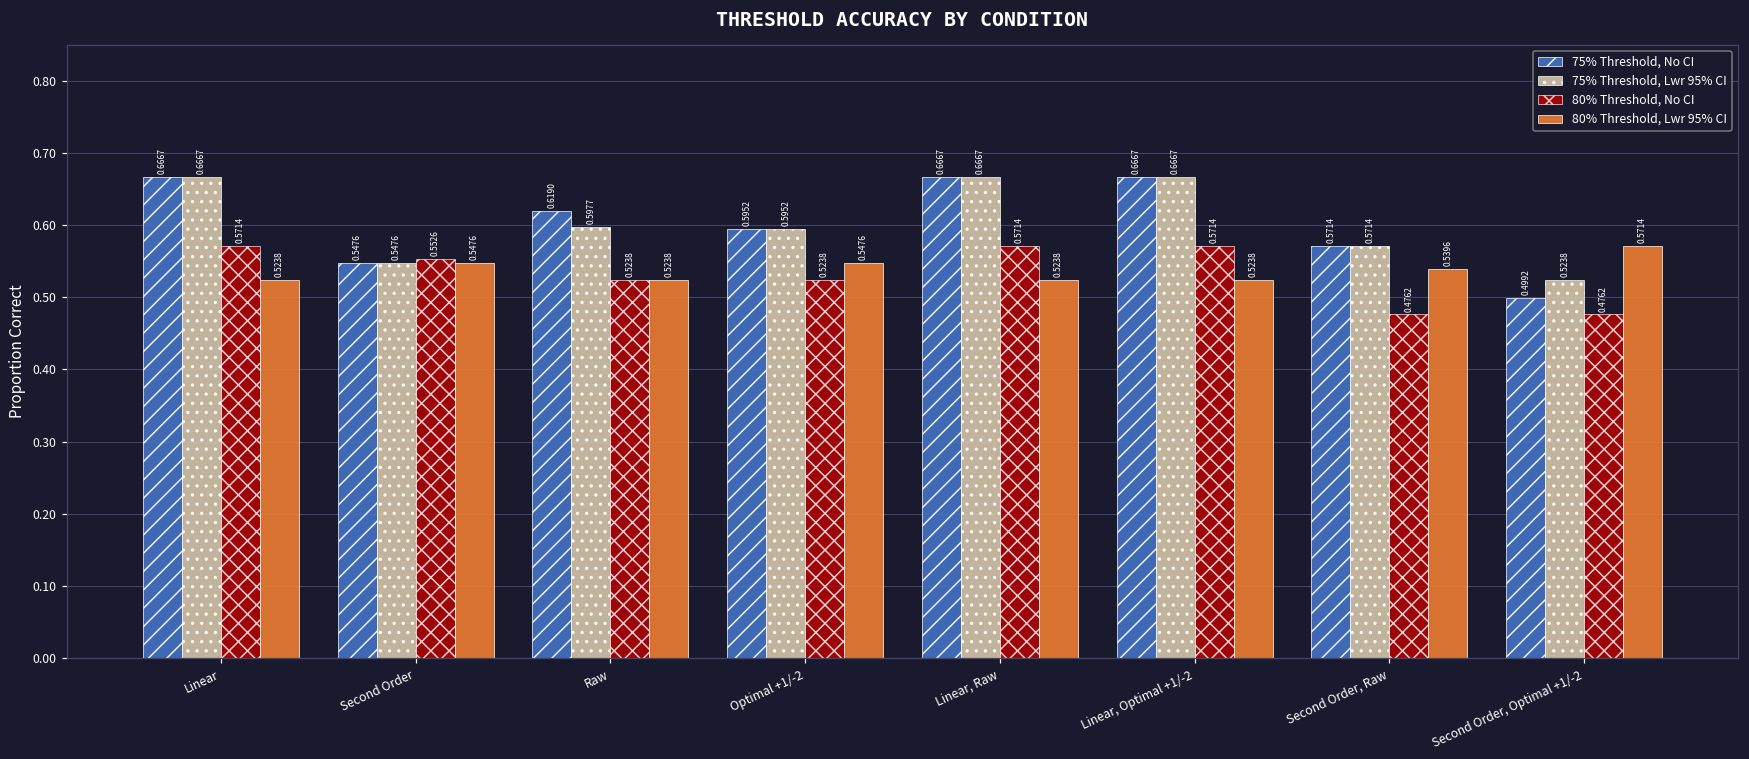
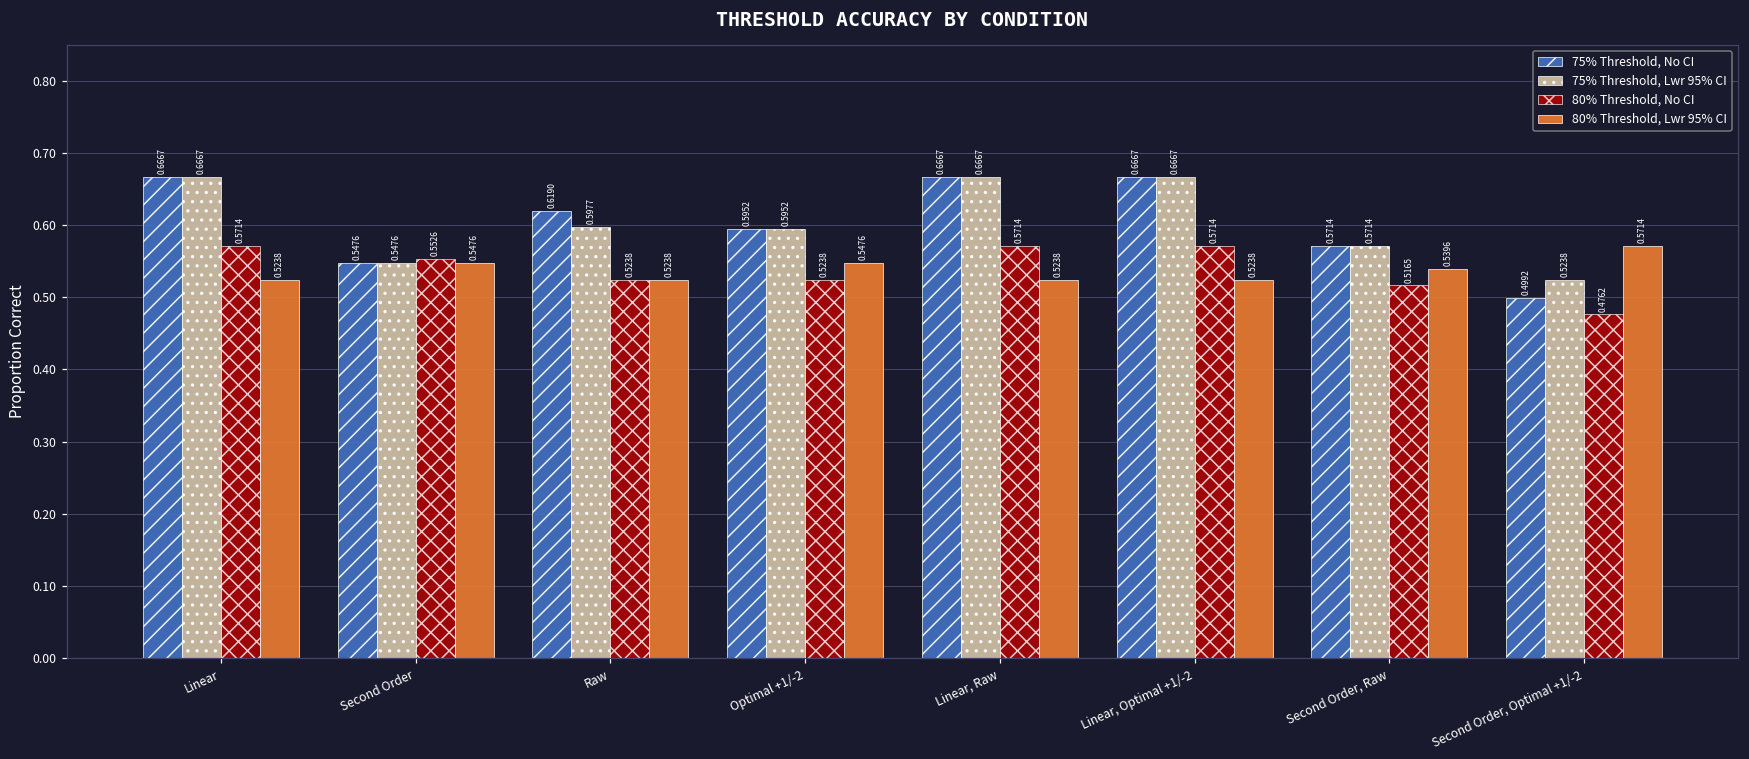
80% Threshold, No CI, Second Order, Raw: 0.4762 -> 0.5165
